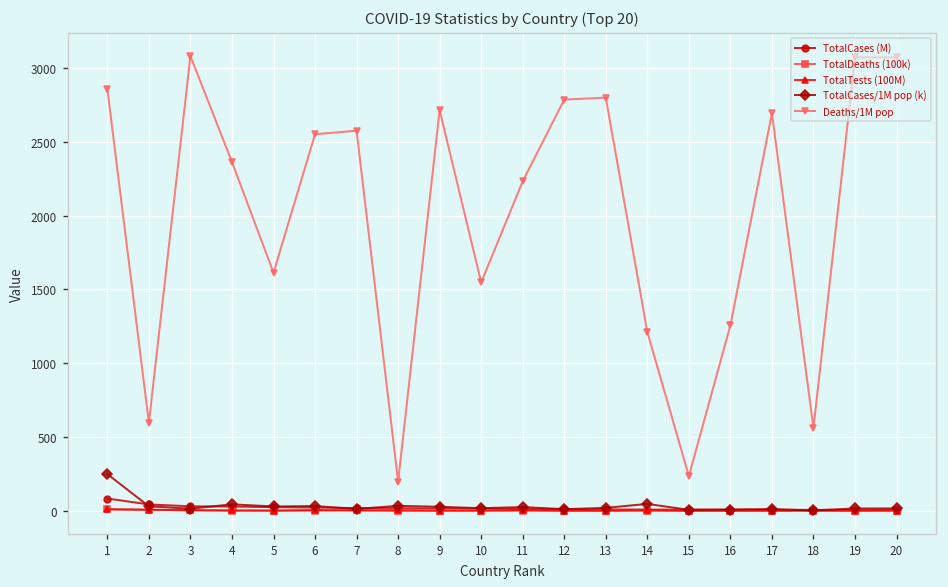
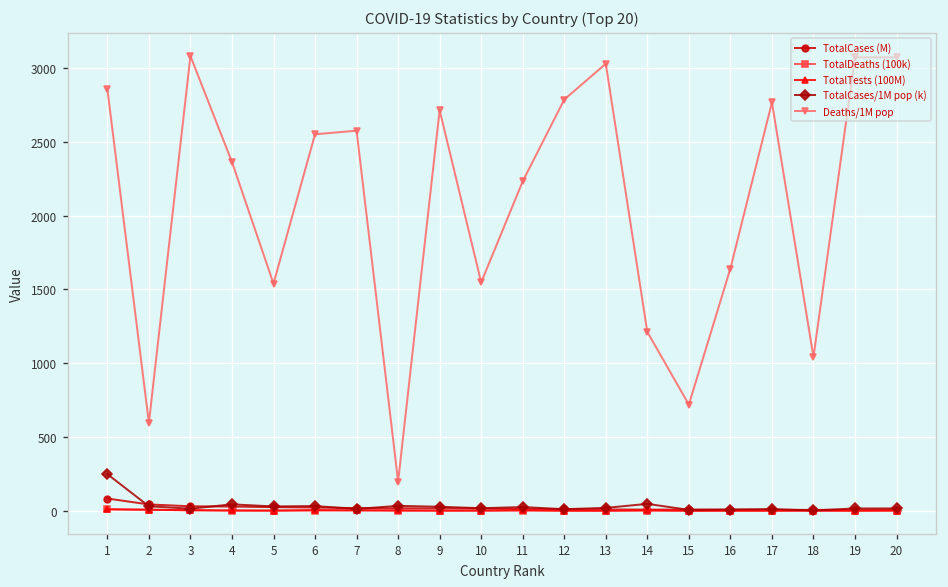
Deaths/1M pop, 5: 1610 -> 1540
Deaths/1M pop, 13: 2800 -> 3030
Deaths/1M pop, 15: 240 -> 720
Deaths/1M pop, 16: 1260 -> 1640
Deaths/1M pop, 17: 2700 -> 2770
Deaths/1M pop, 18: 560 -> 1040
